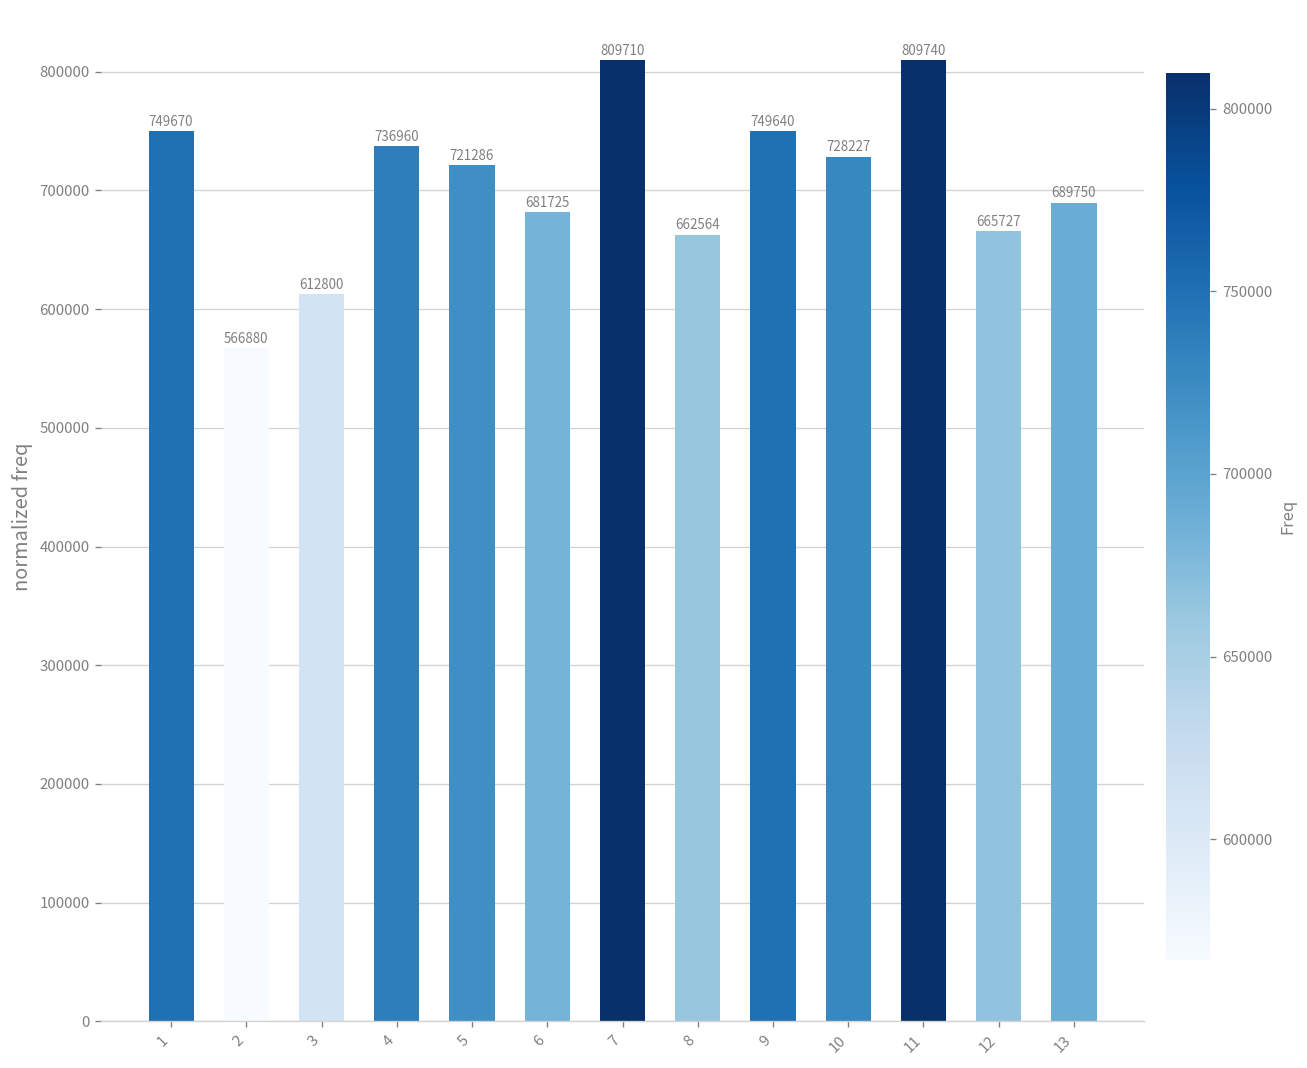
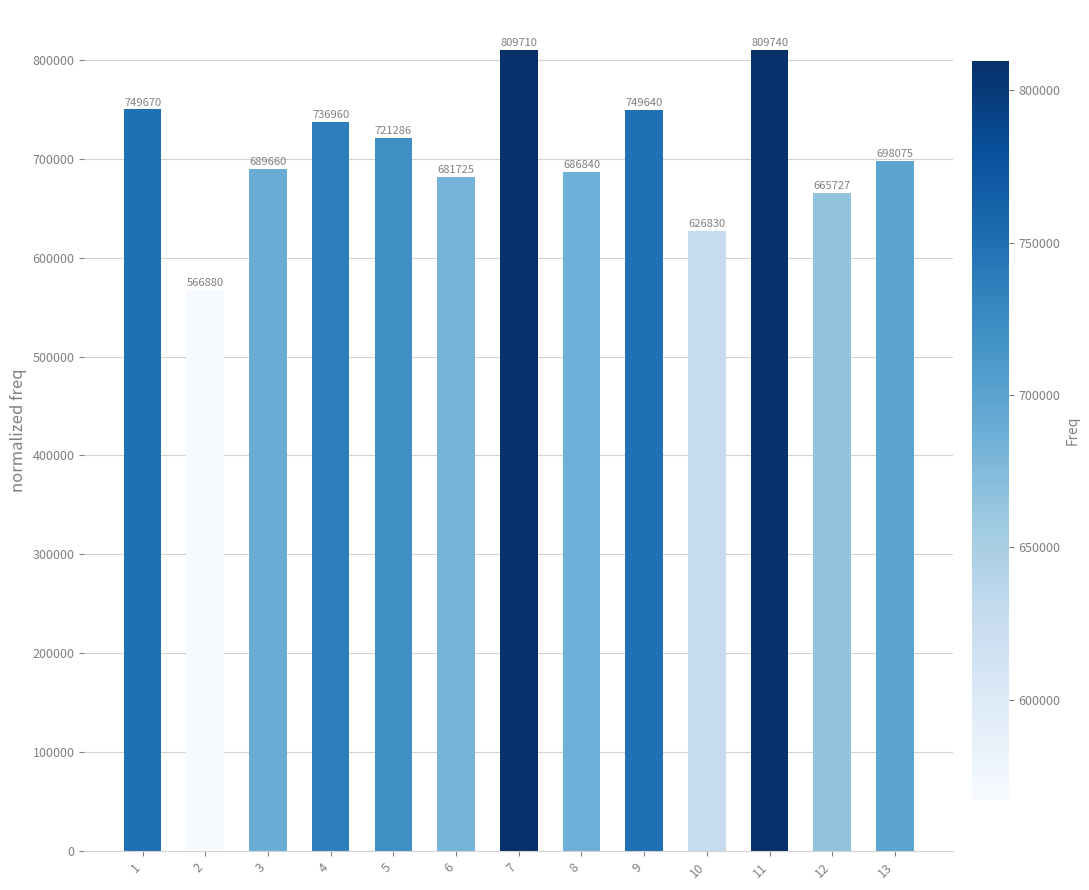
3: 612800 -> 689660
8: 662564 -> 686840
10: 728227 -> 626830
13: 689750 -> 698075
